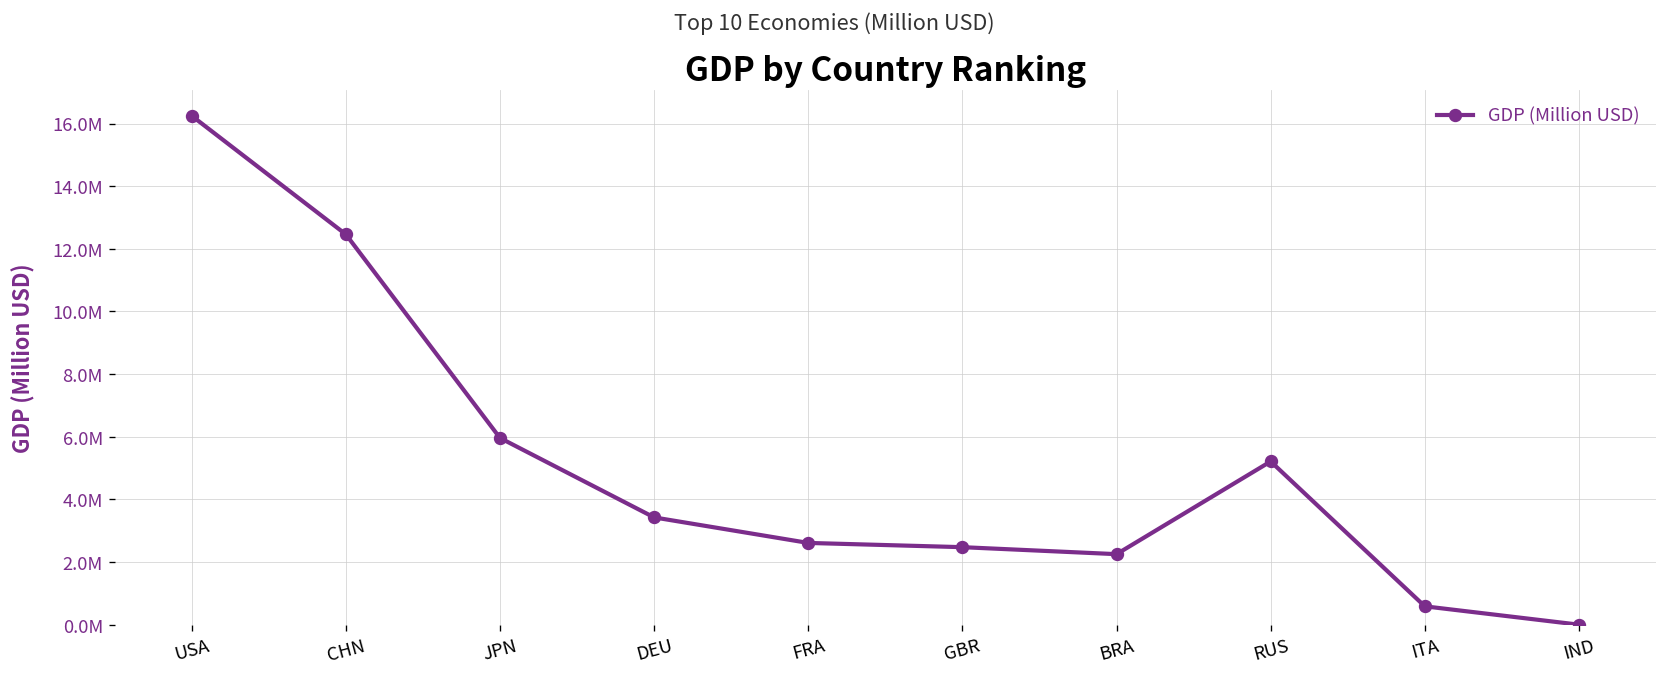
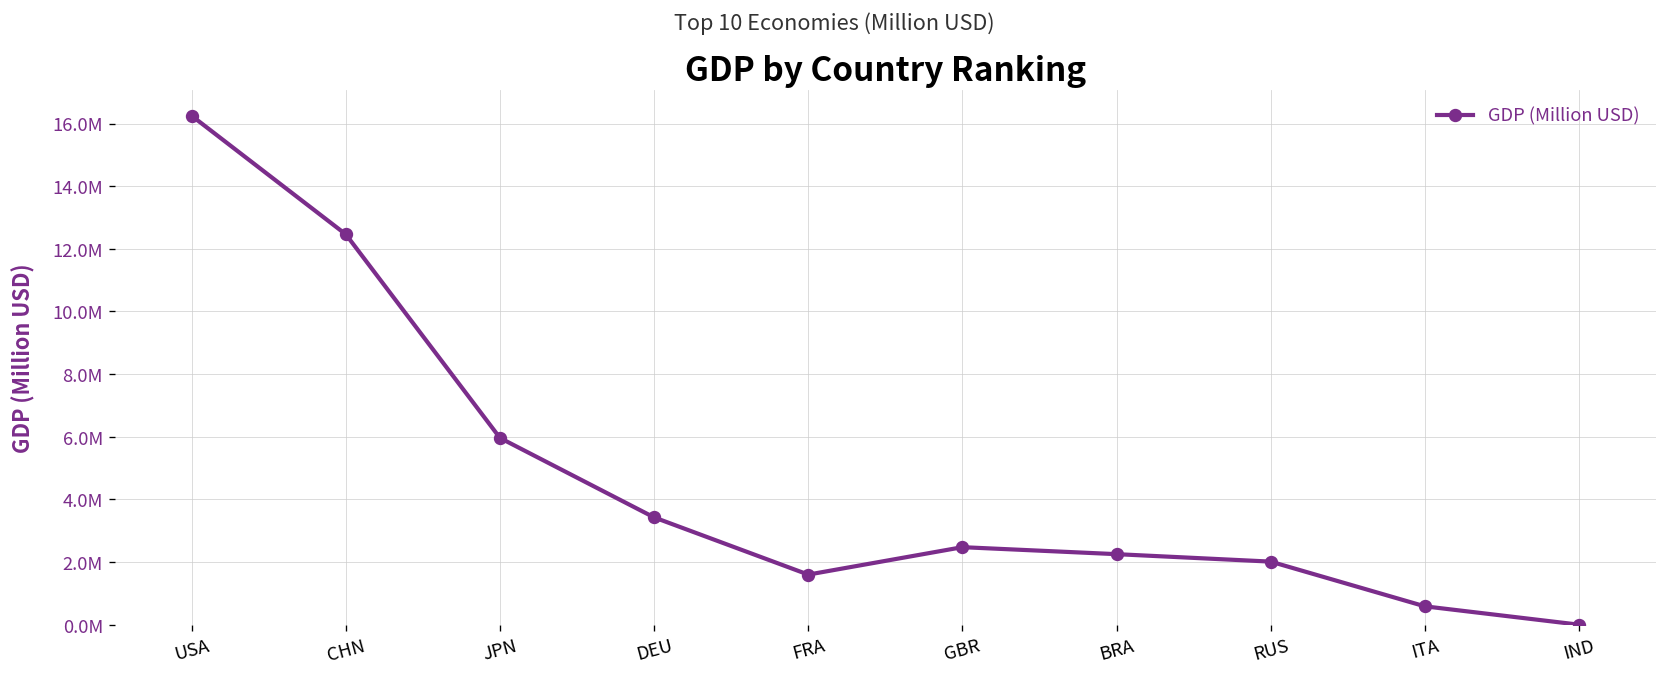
FRA: 2600000 -> 1600000
RUS: 5200000 -> 2000000
